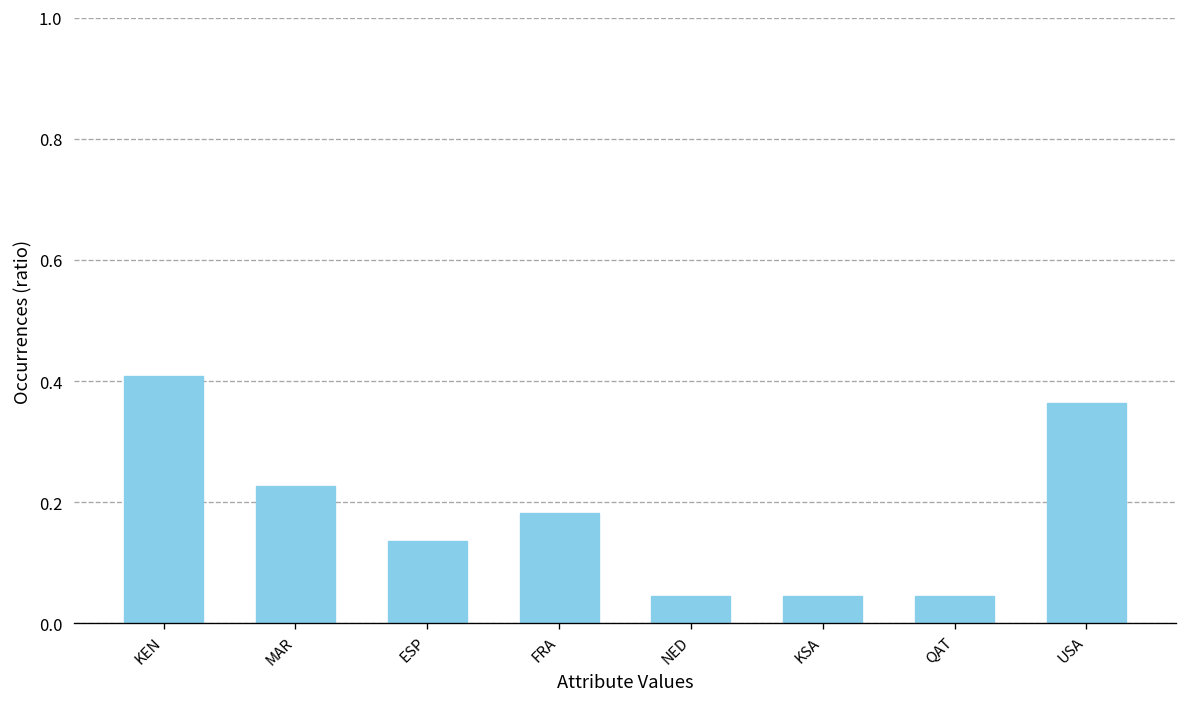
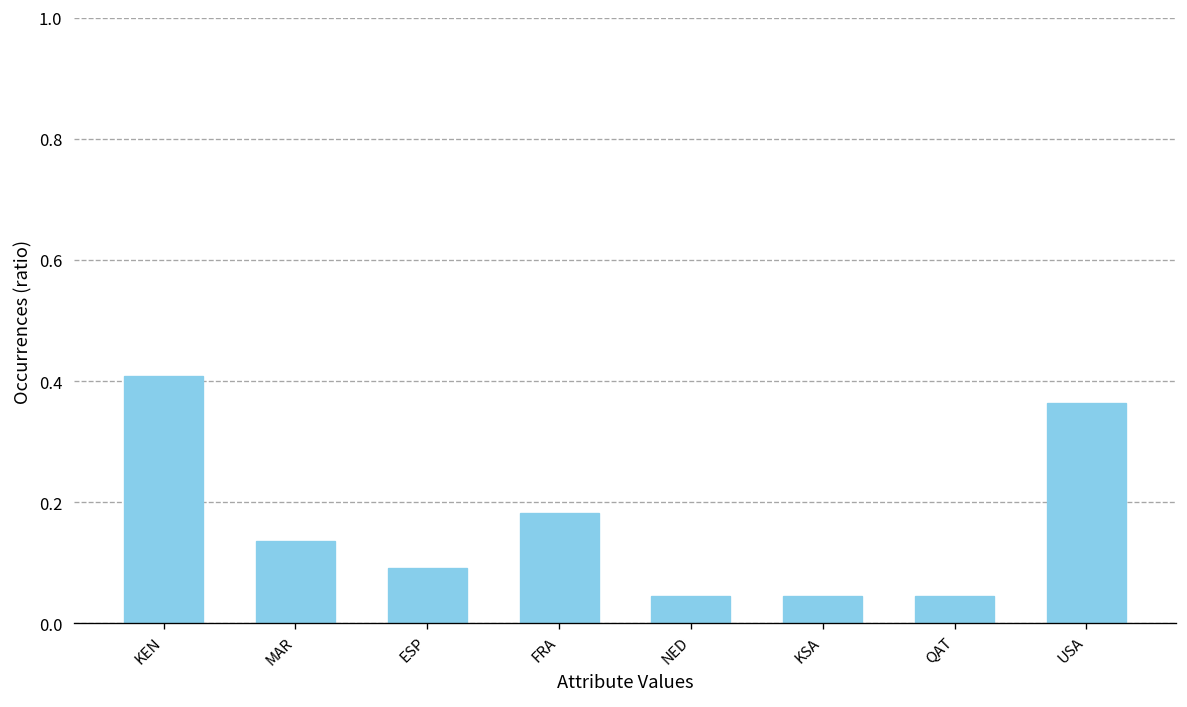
MAR: 0.23 -> 0.14
ESP: 0.14 -> 0.09
